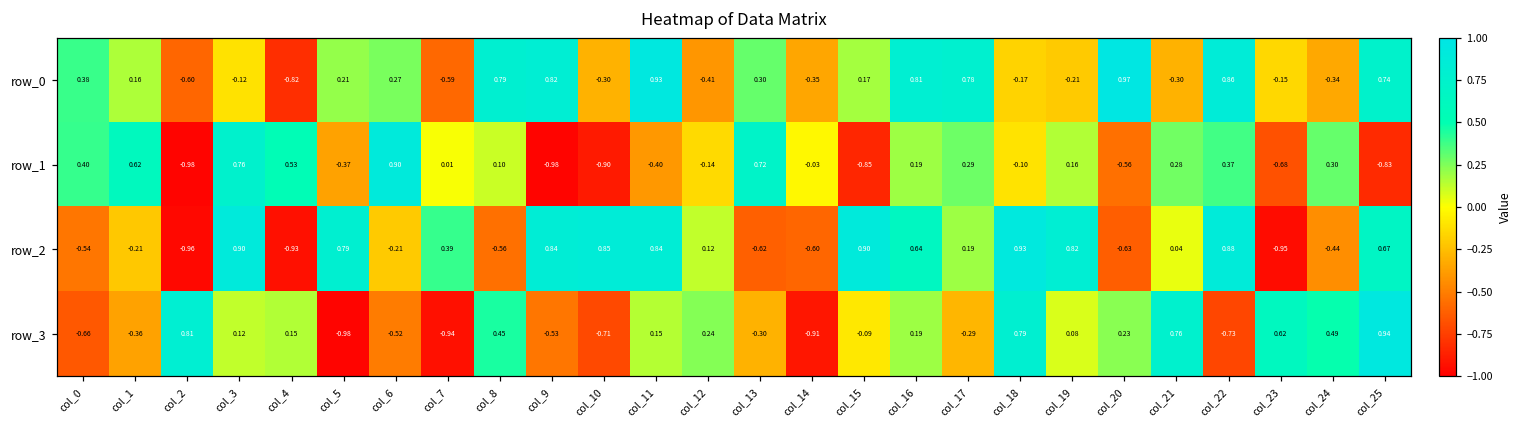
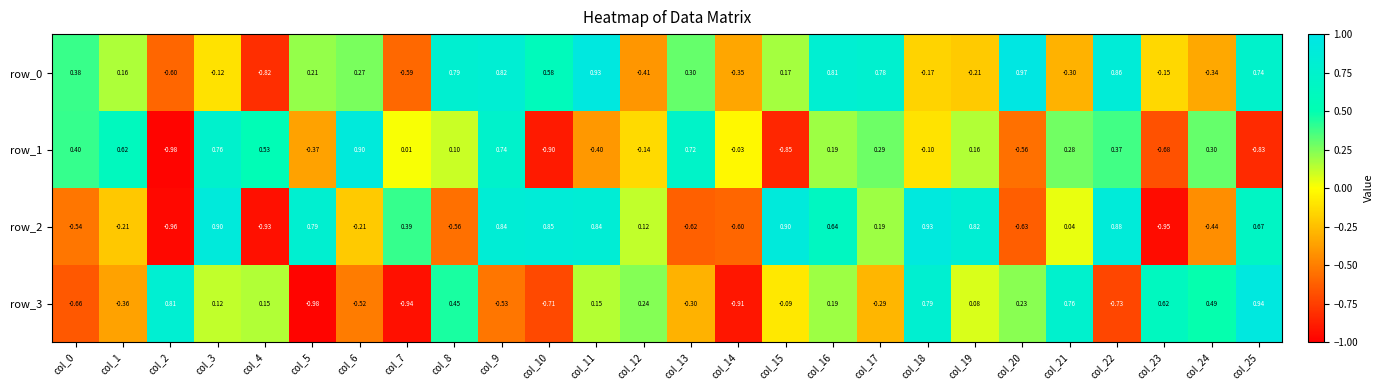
row_0, col_10: -0.30 -> 0.58
row_1, col_9: -0.98 -> 0.74
